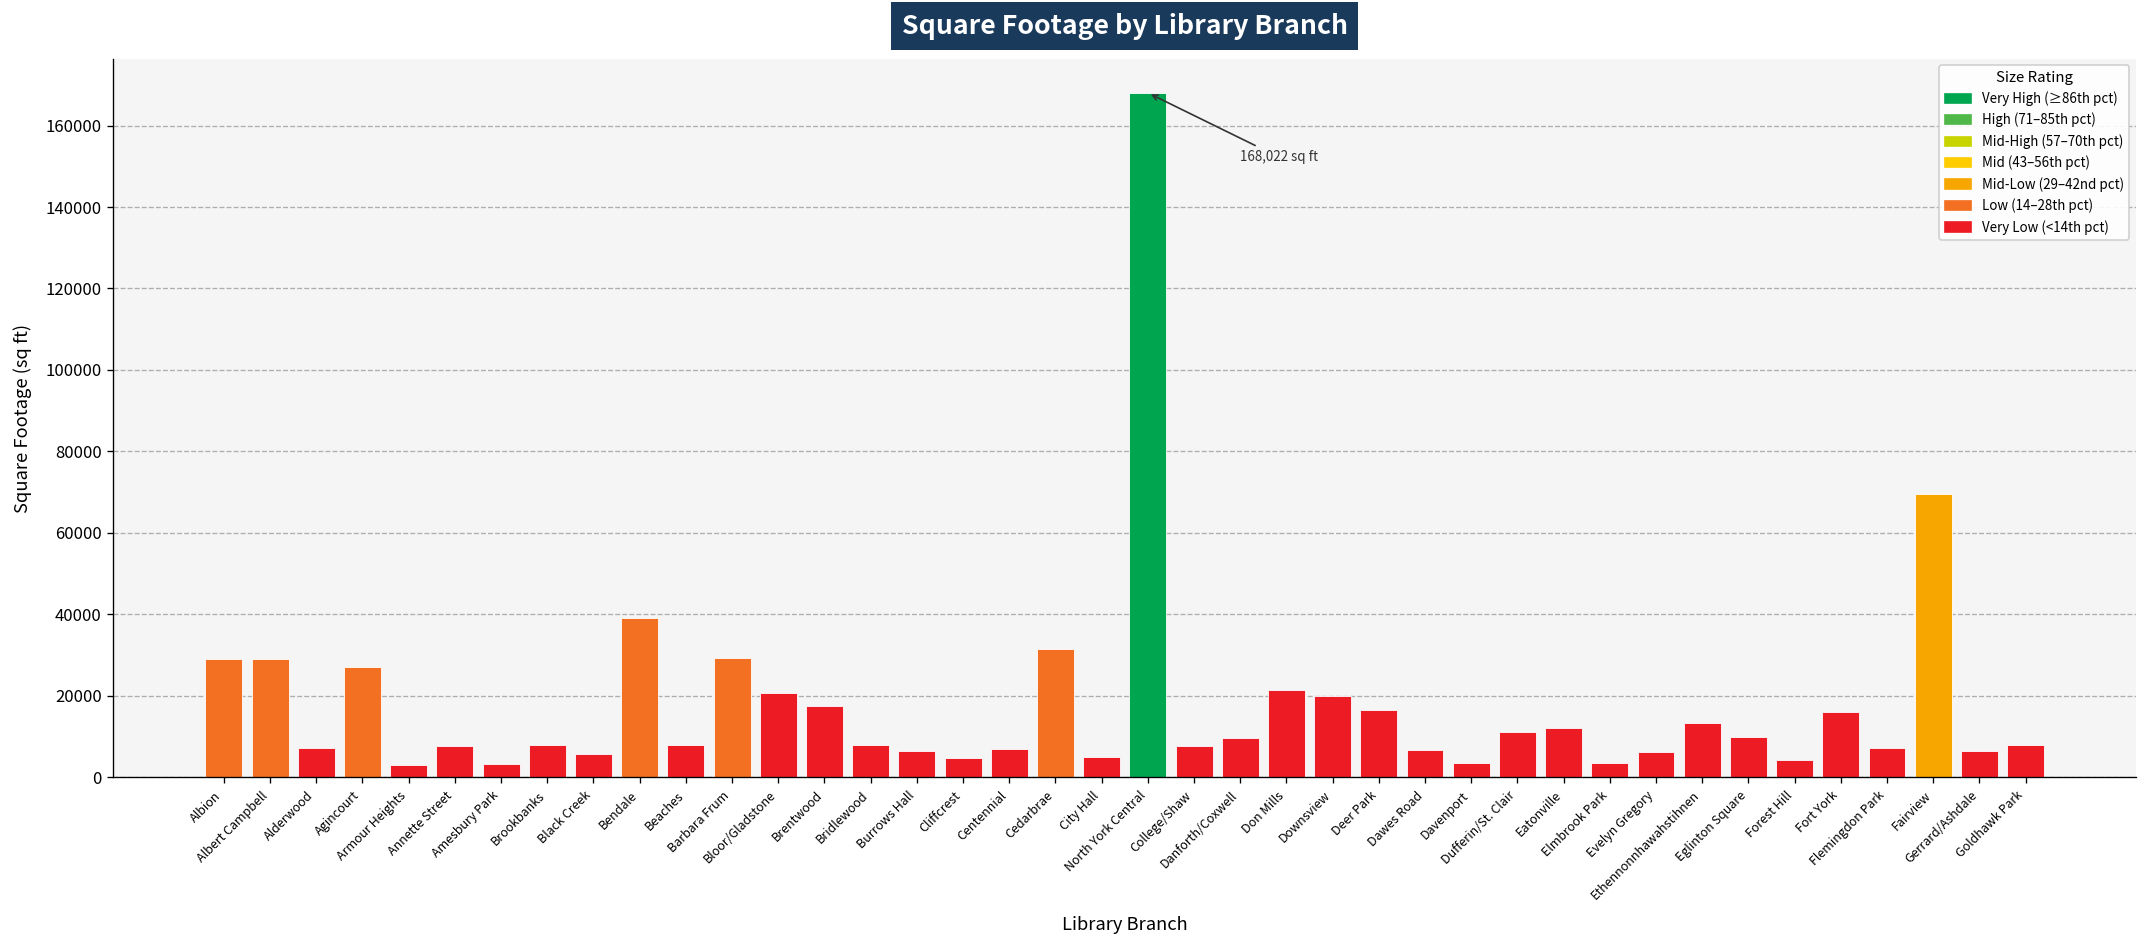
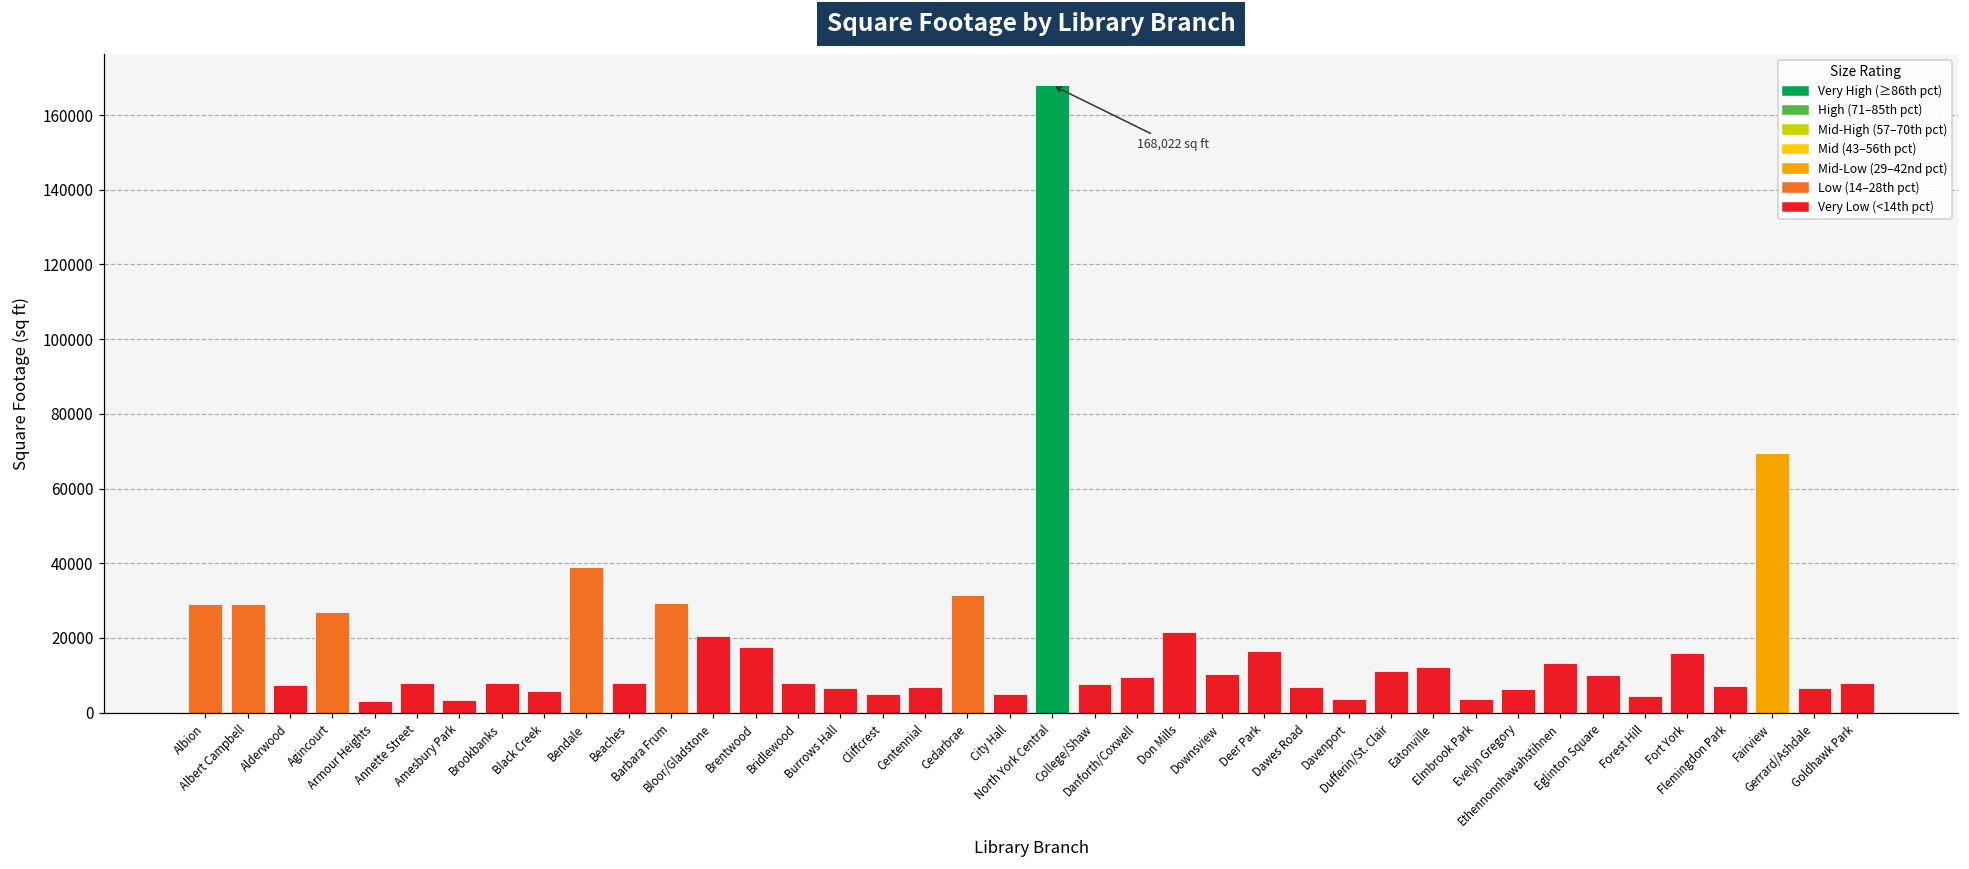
Downsview: 20000 -> 10000
